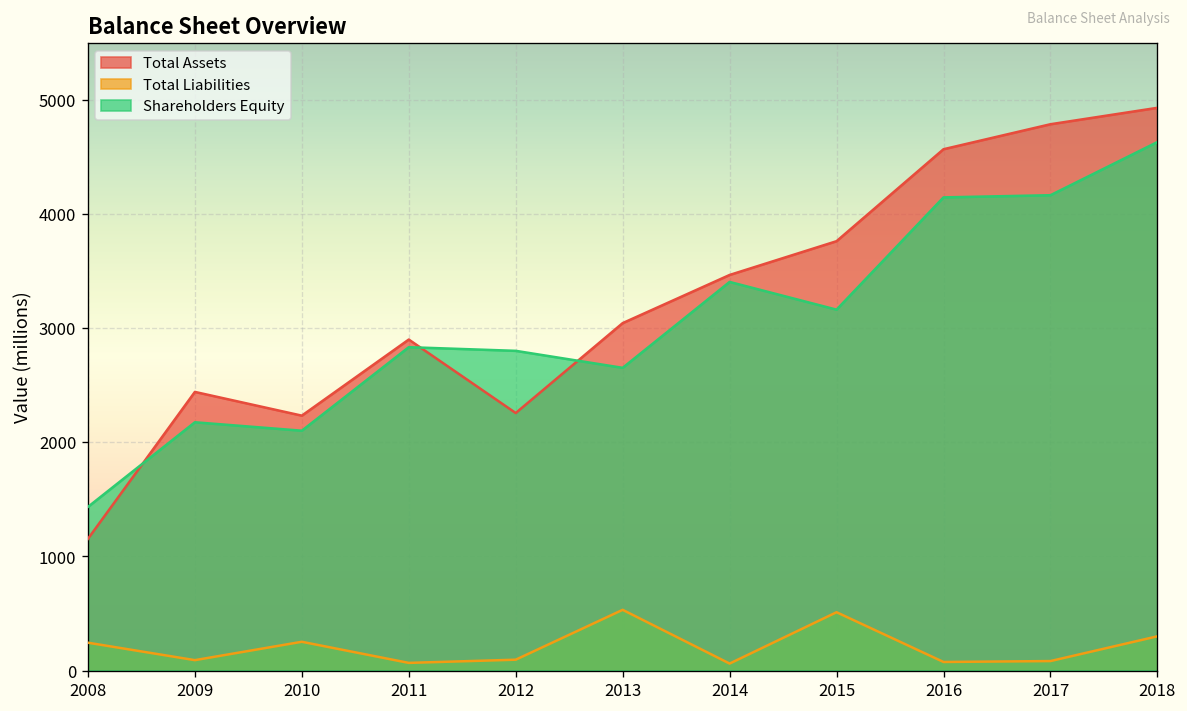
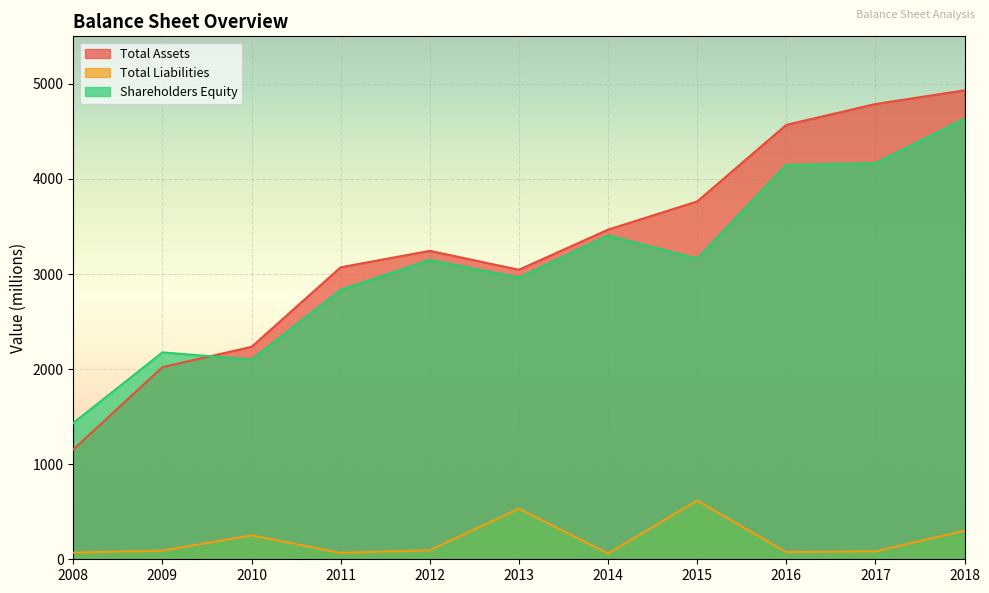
Total Liabilities, 2008: 200 -> 100
Total Assets, 2009: 2400 -> 2000
Total Assets, 2011: 2900 -> 3100
Total Assets, 2012: 2300 -> 3200
Shareholders Equity, 2012: 2800 -> 3100
Shareholders Equity, 2013: 2700 -> 3000
Total Liabilities, 2015: 500 -> 600
